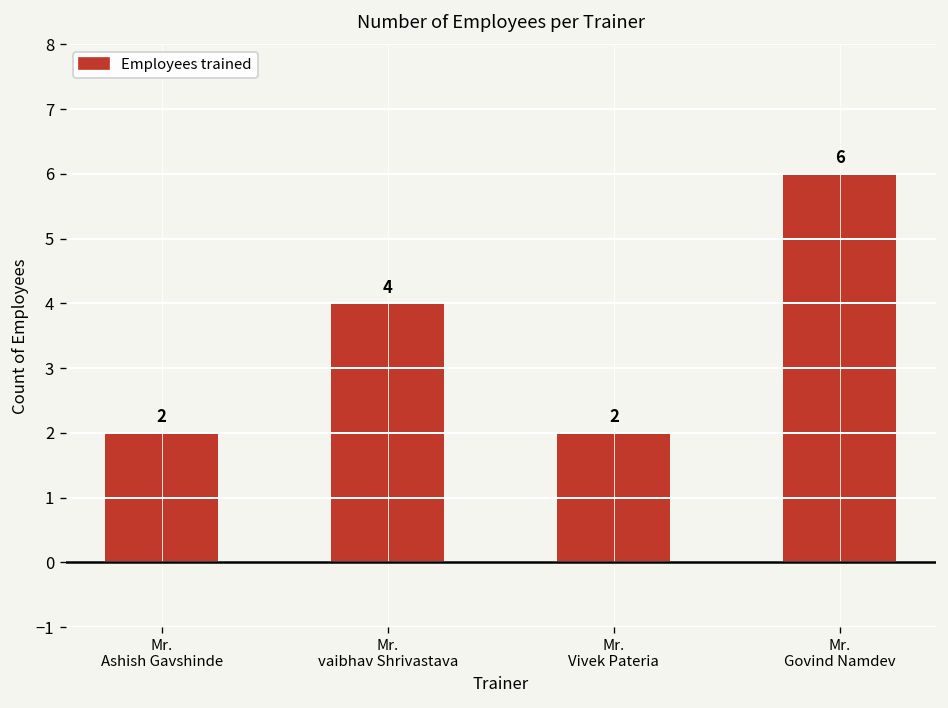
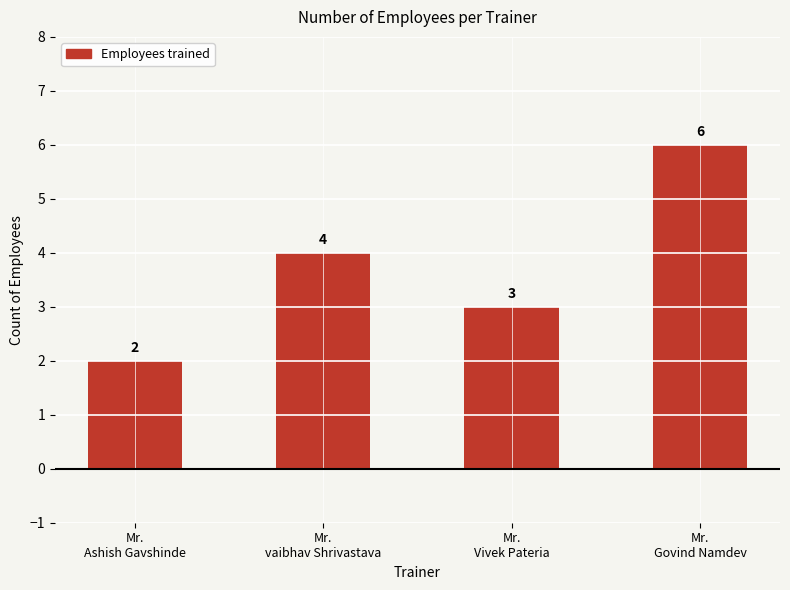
Mr. Vivek Pateria: 2 -> 3
